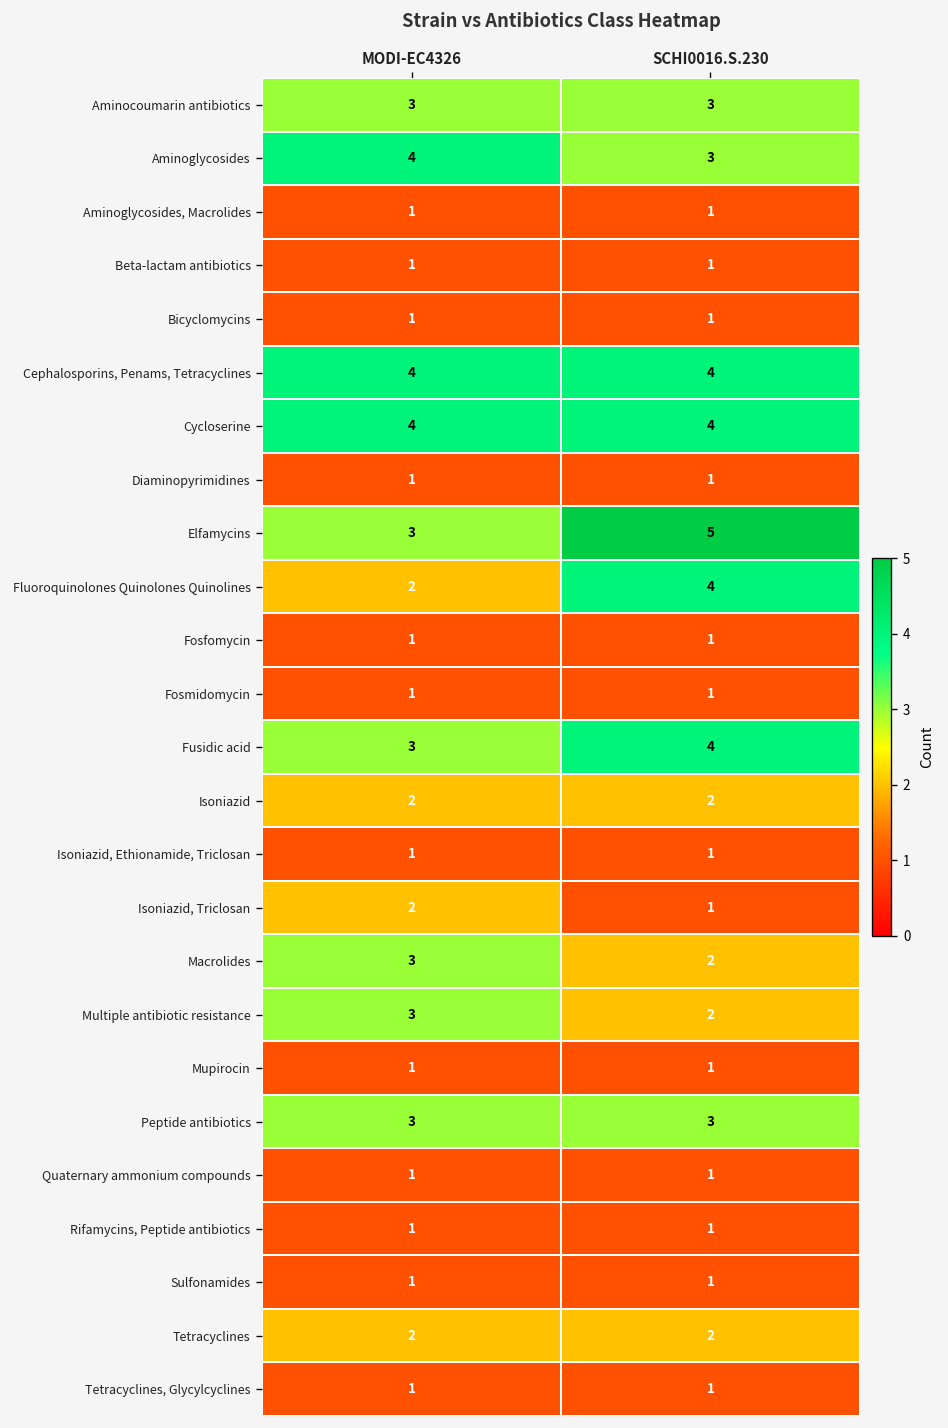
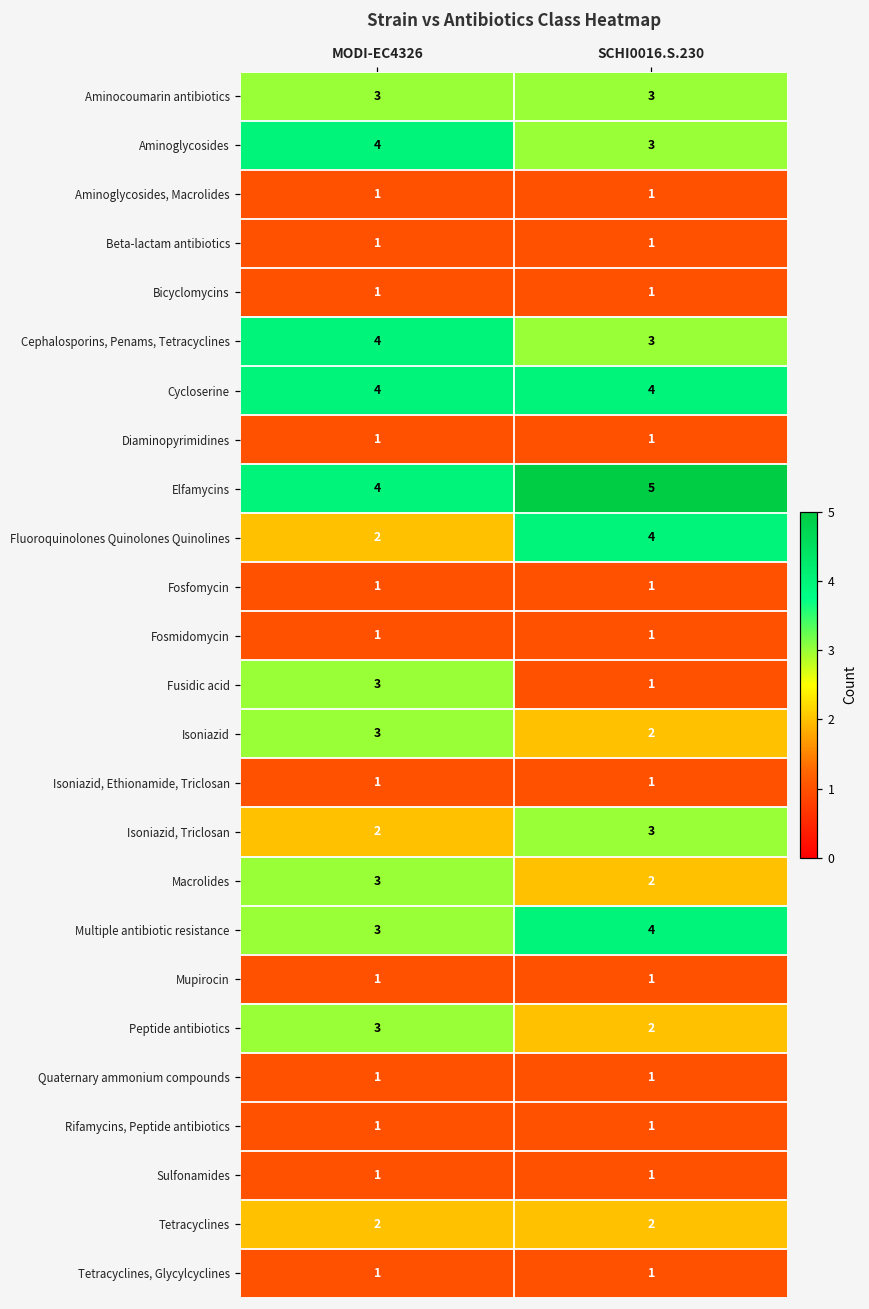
Cephalosporins, Penams, Tetracyclines, SCHI0016.S.230: 4 -> 3
Elfamycins, MODI-EC4326: 3 -> 4
Fusidic acid, SCHI0016.S.230: 4 -> 1
Isoniazid, MODI-EC4326: 2 -> 3
Isoniazid, Triclosan, SCHI0016.S.230: 1 -> 3
Multiple antibiotic resistance, SCHI0016.S.230: 2 -> 4
Peptide antibiotics, SCHI0016.S.230: 3 -> 2
